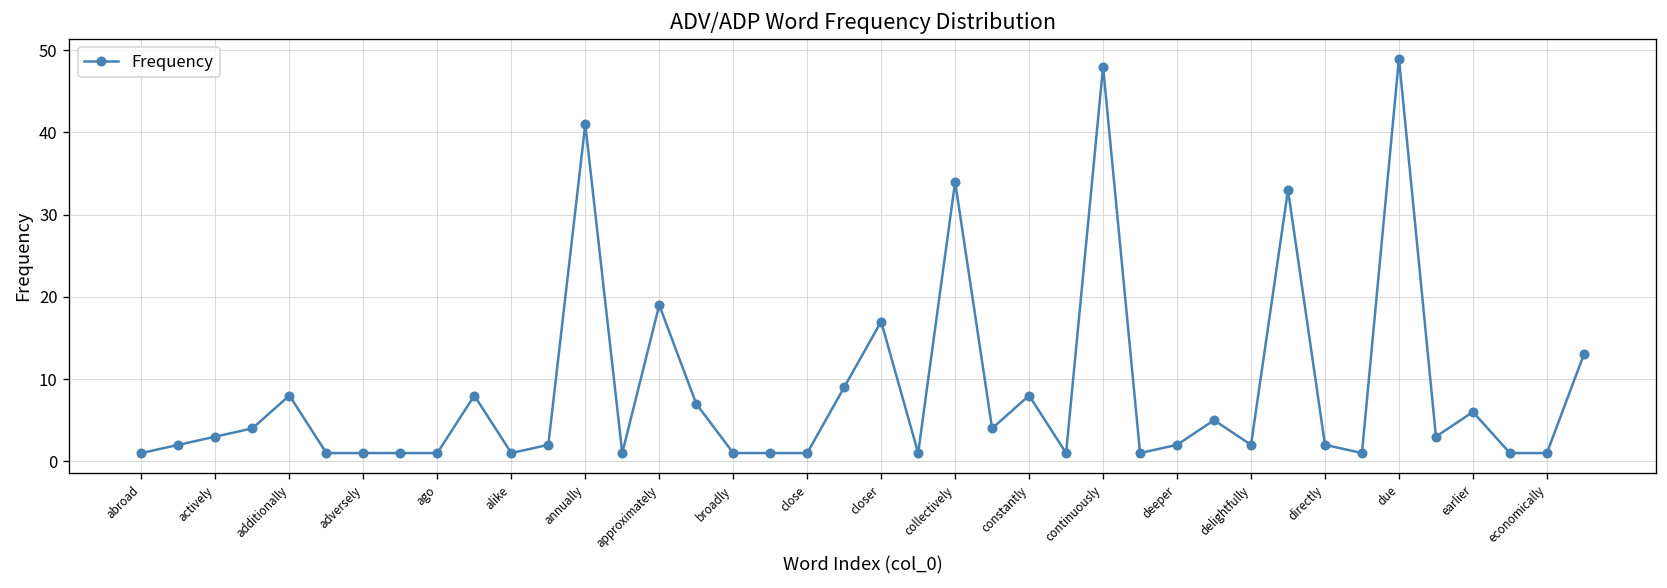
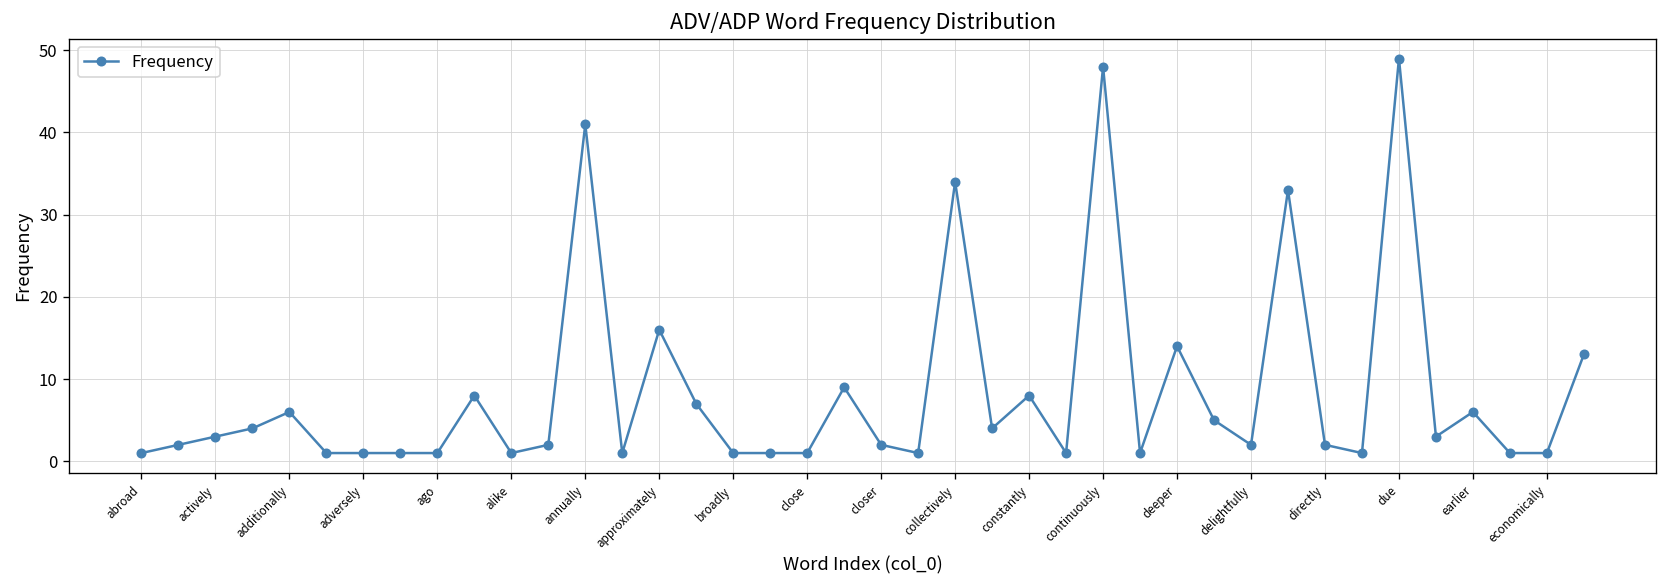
additionally: 8 -> 6
approximately: 19 -> 16
closer: 17 -> 2
deeper: 2 -> 14
